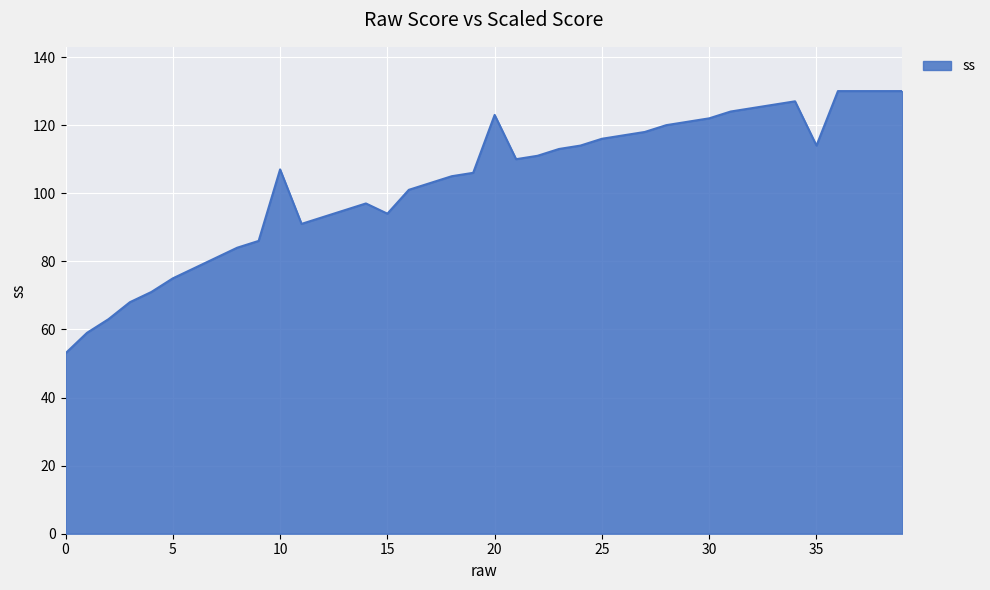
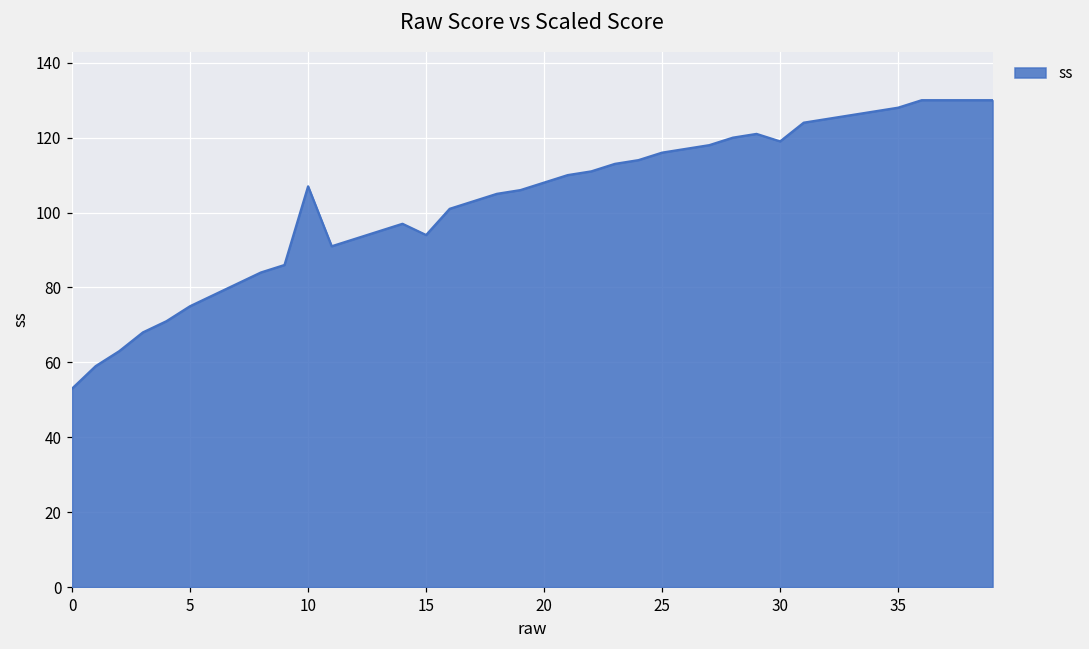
20: 123 -> 108
30: 122 -> 119
35: 114 -> 128
